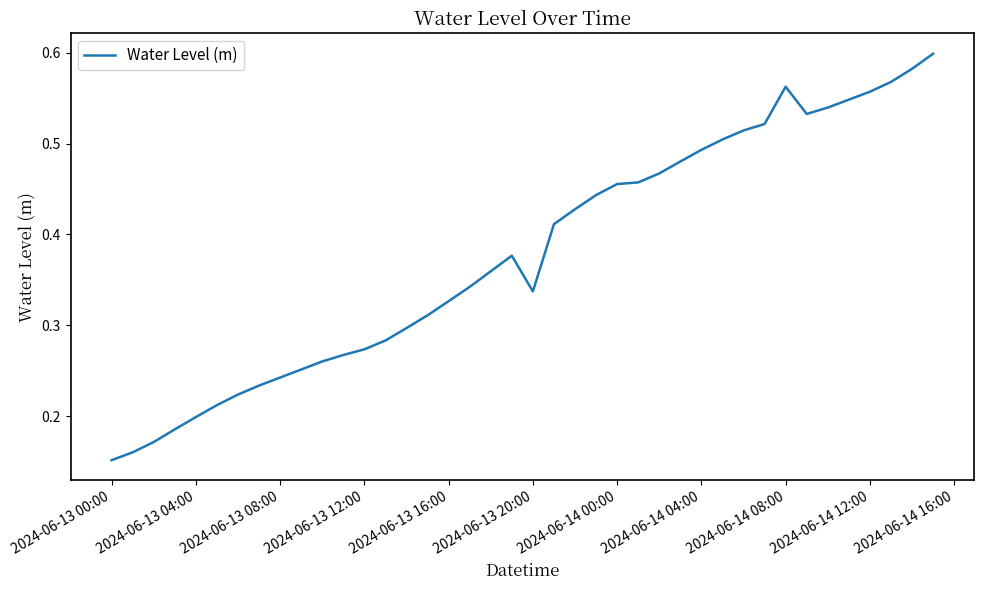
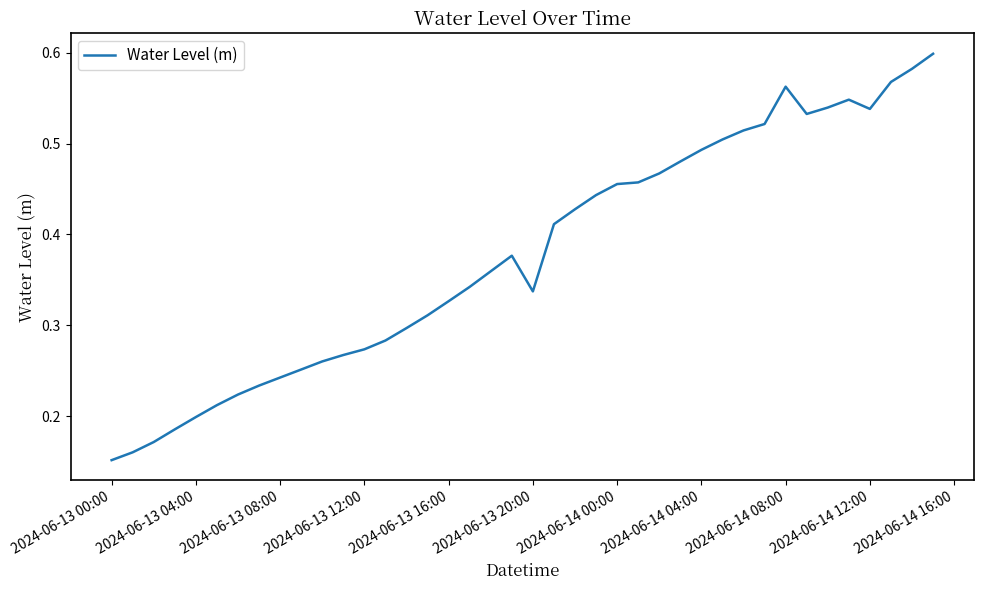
2024-06-14 12:00: 0.56 -> 0.54
